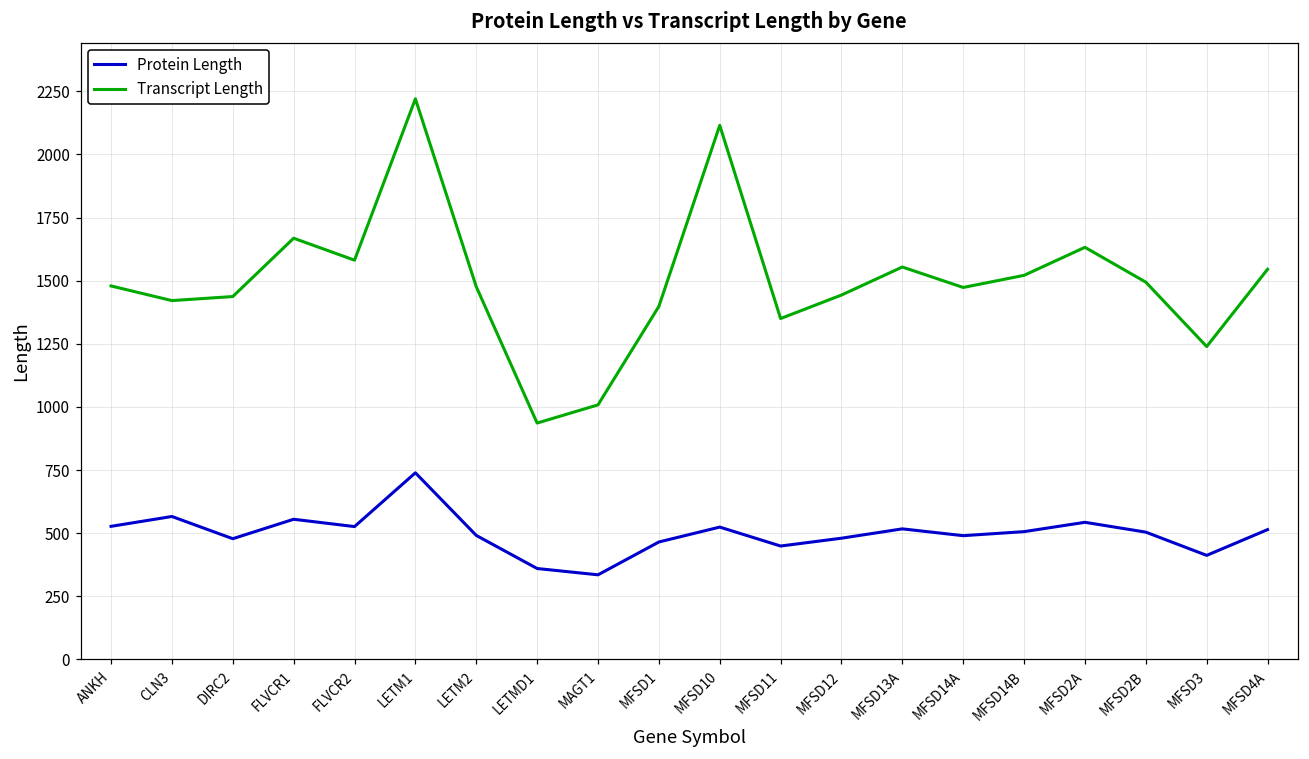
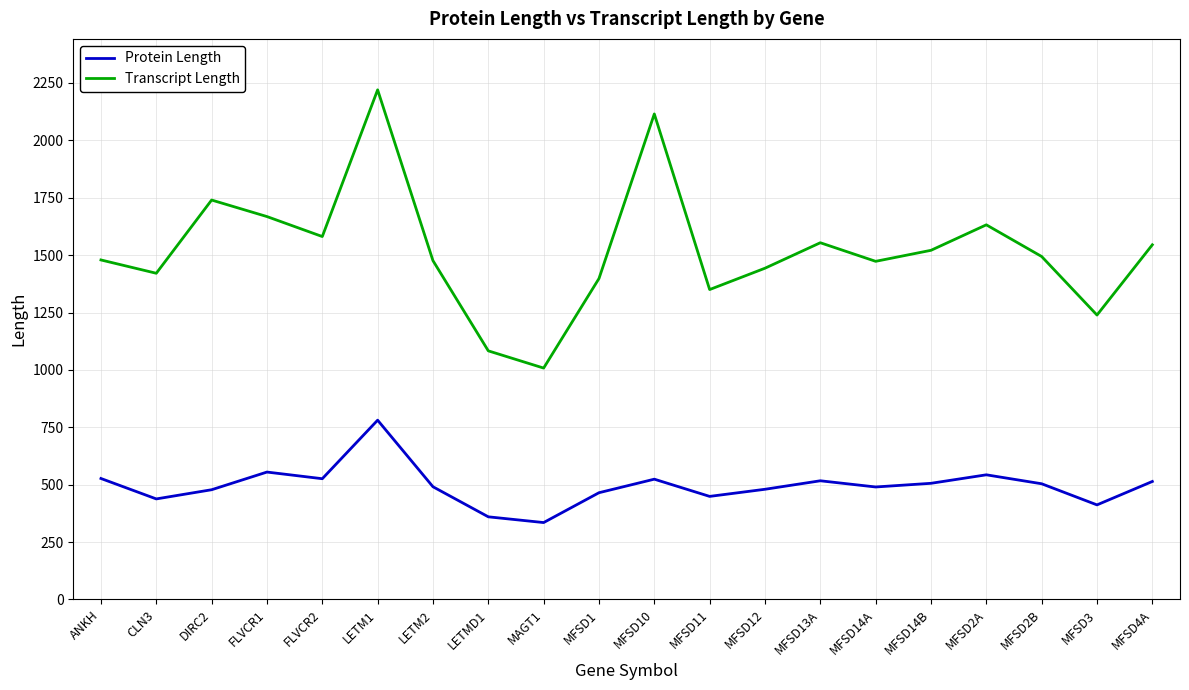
Protein Length, CLN3: 570 -> 440
Transcript Length, DIRC2: 1440 -> 1740
Protein Length, LETM1: 740 -> 780
Transcript Length, LETMD1: 940 -> 1080
